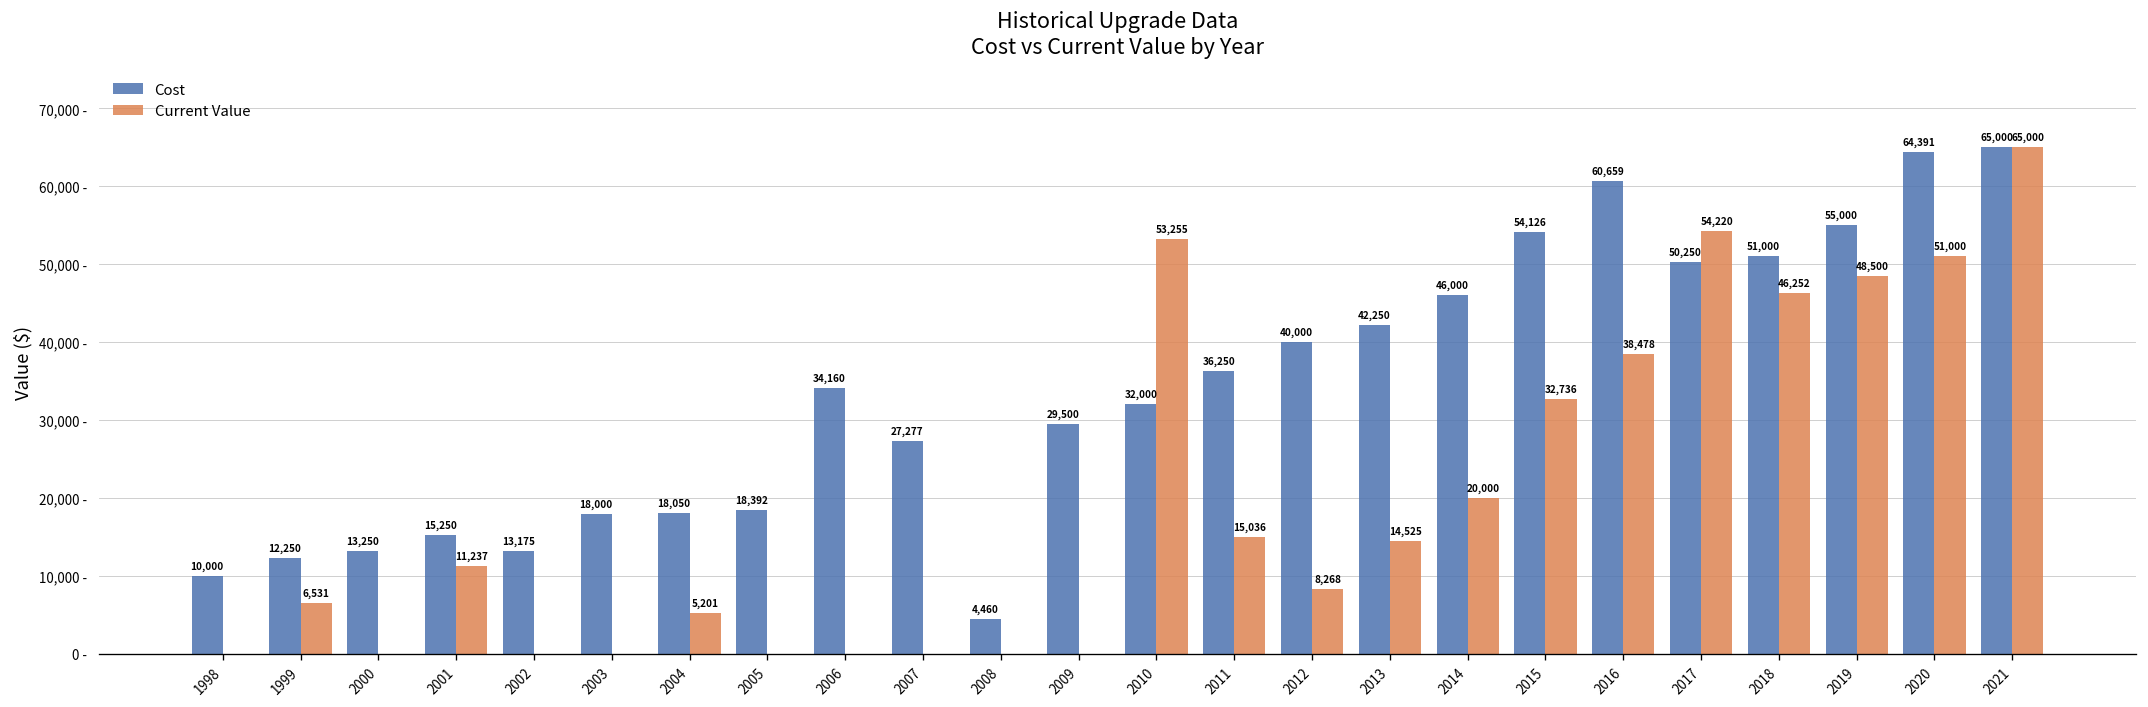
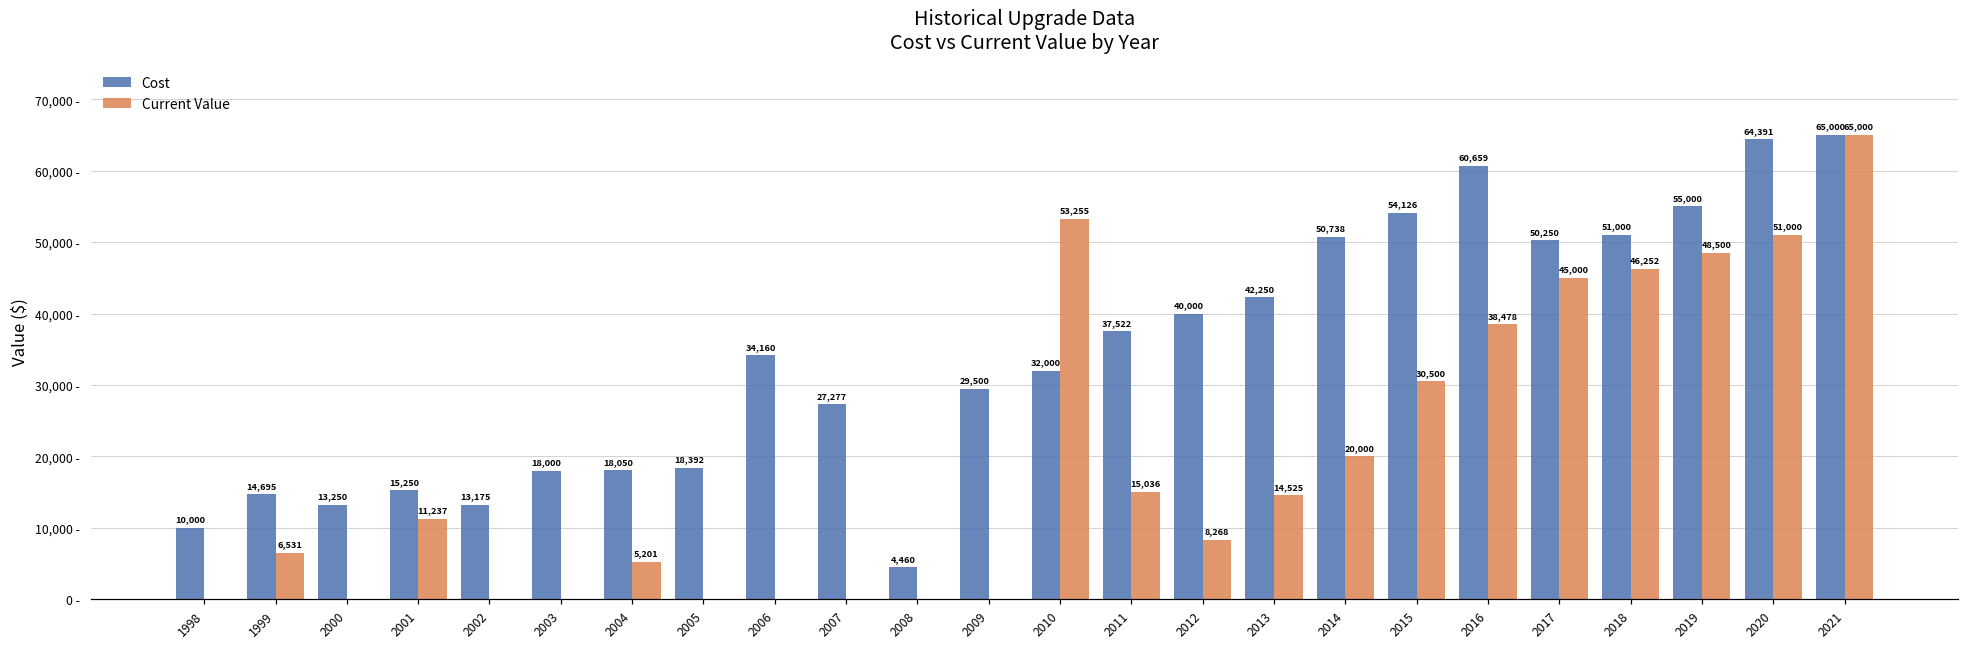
Cost, 1999: 12,250 -> 14,695
Cost, 2011: 36,250 -> 37,522
Cost, 2014: 46,000 -> 50,738
Current Value, 2015: 32,736 -> 30,500
Current Value, 2017: 54,220 -> 45,000
